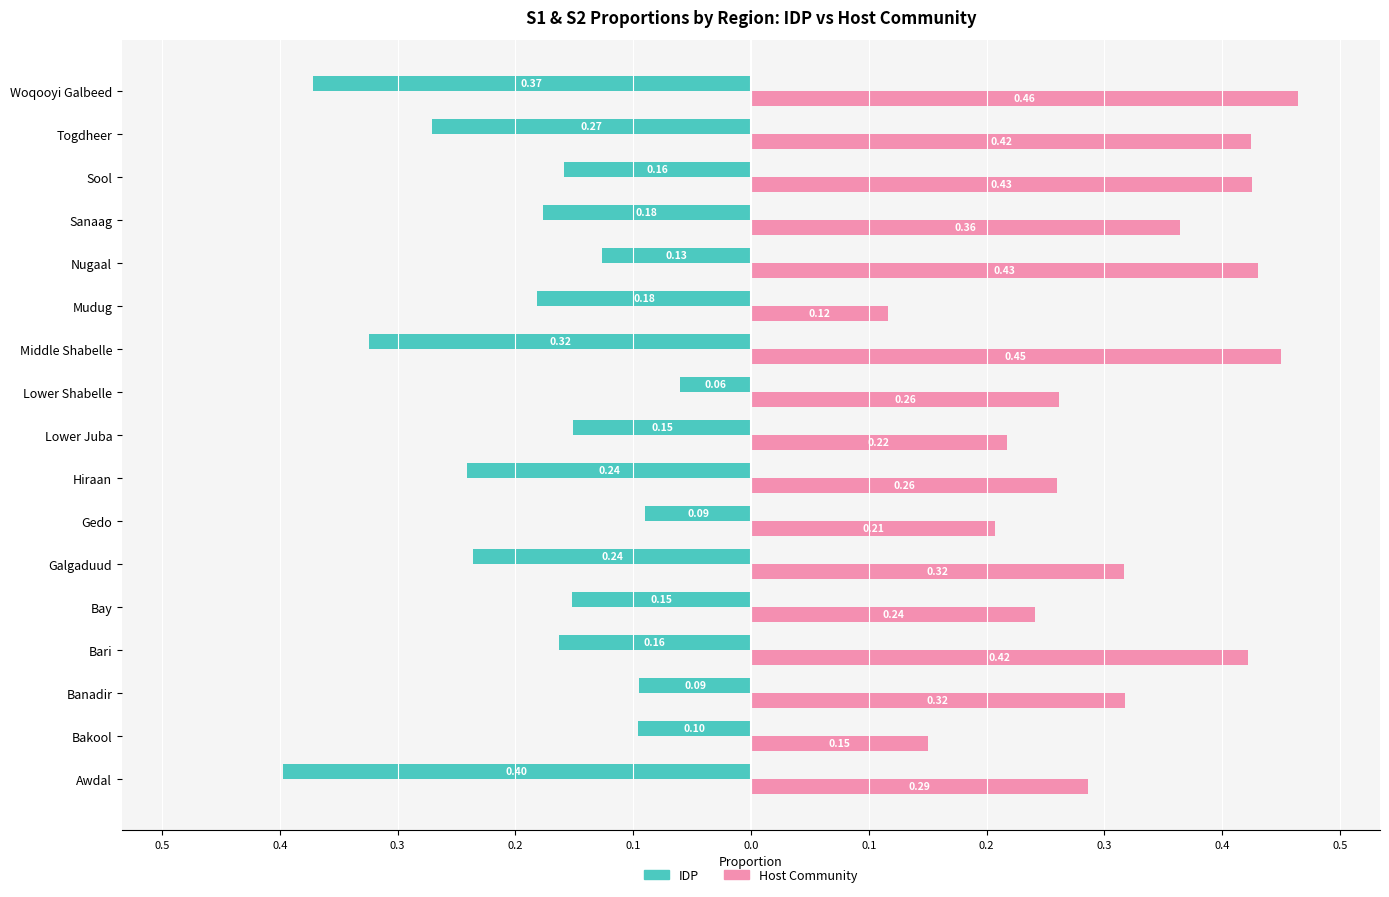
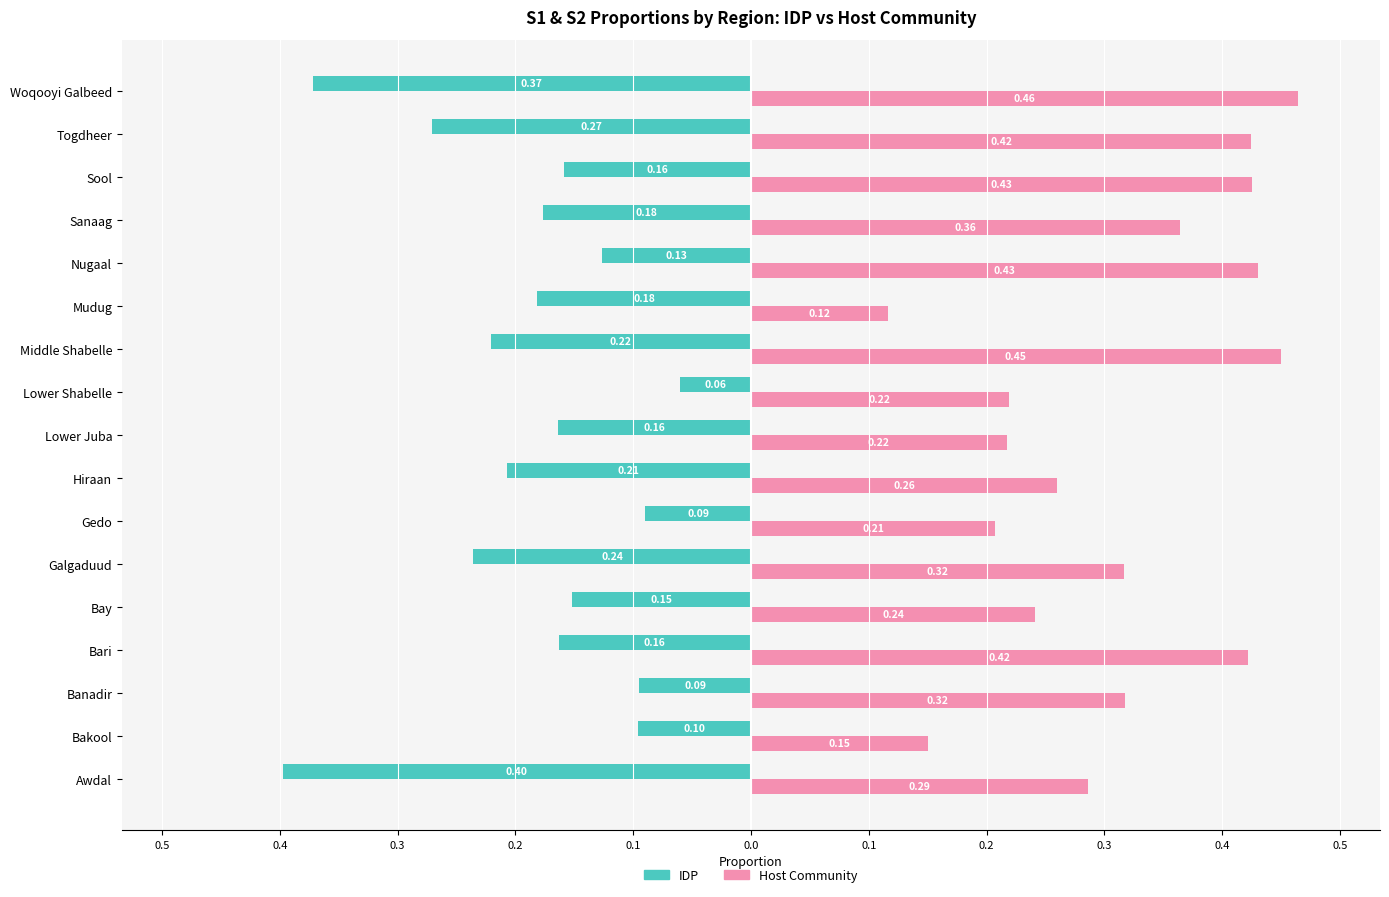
IDP, Middle Shabelle: 0.32 -> 0.22
Host Community, Lower Shabelle: 0.26 -> 0.22
IDP, Lower Juba: 0.15 -> 0.16
IDP, Hiraan: 0.24 -> 0.21
